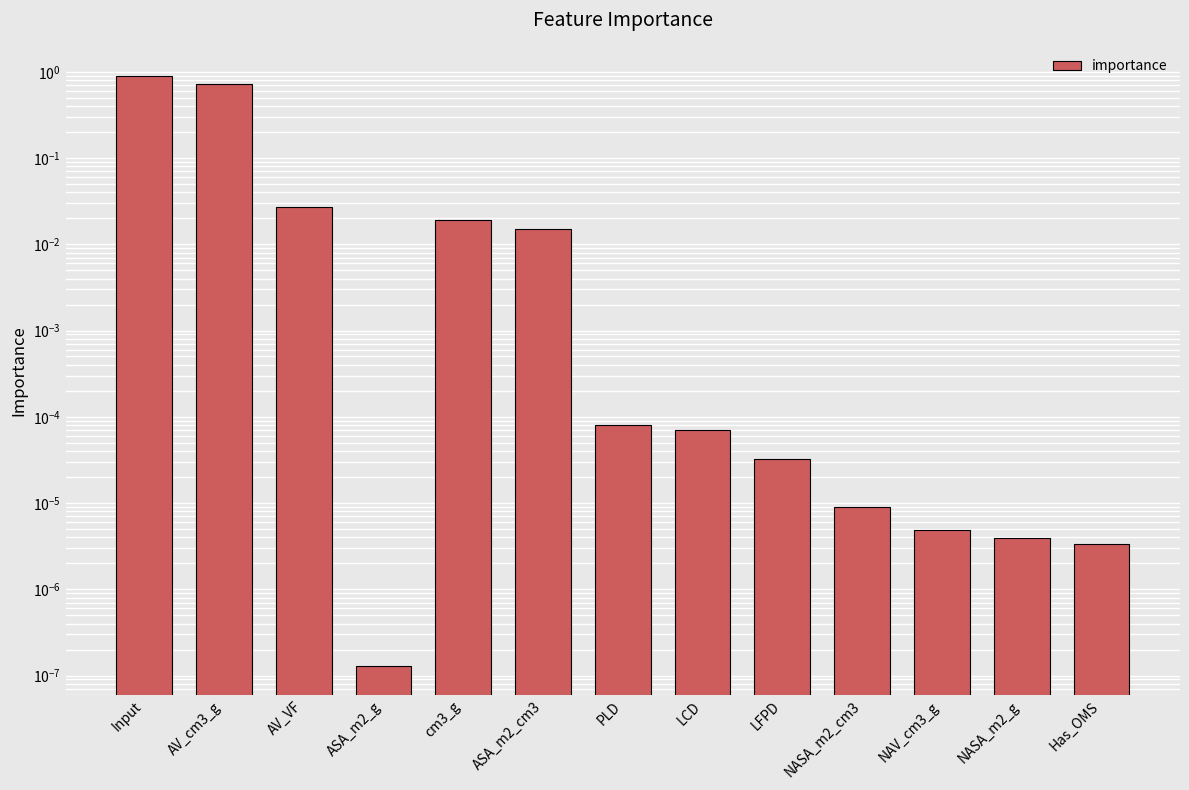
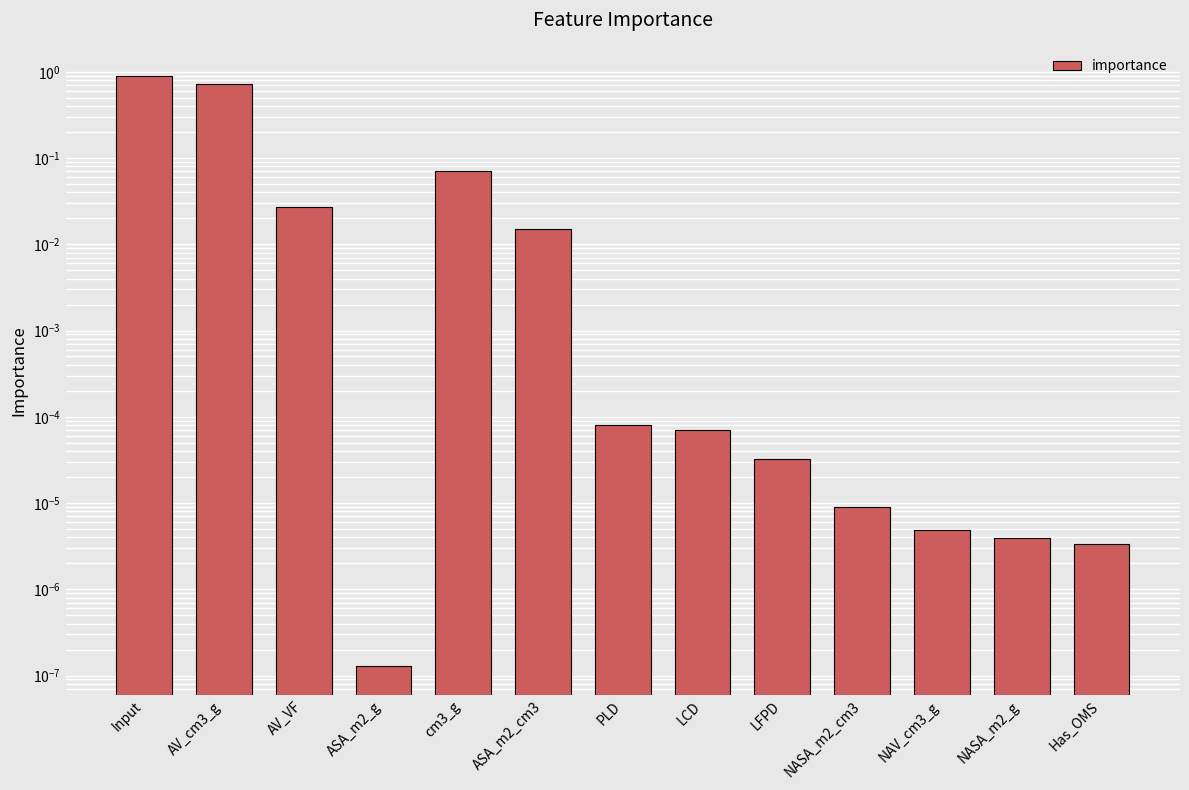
cm3_g: 0.019 -> 0.07
